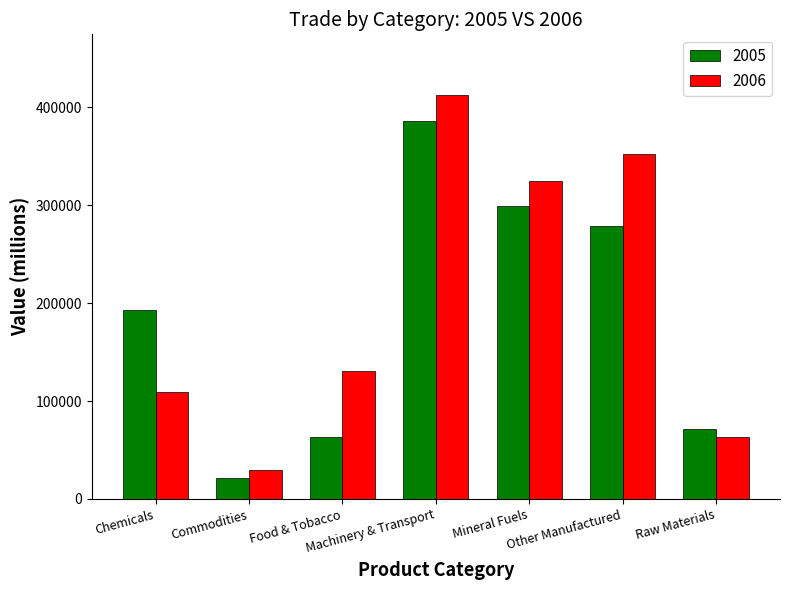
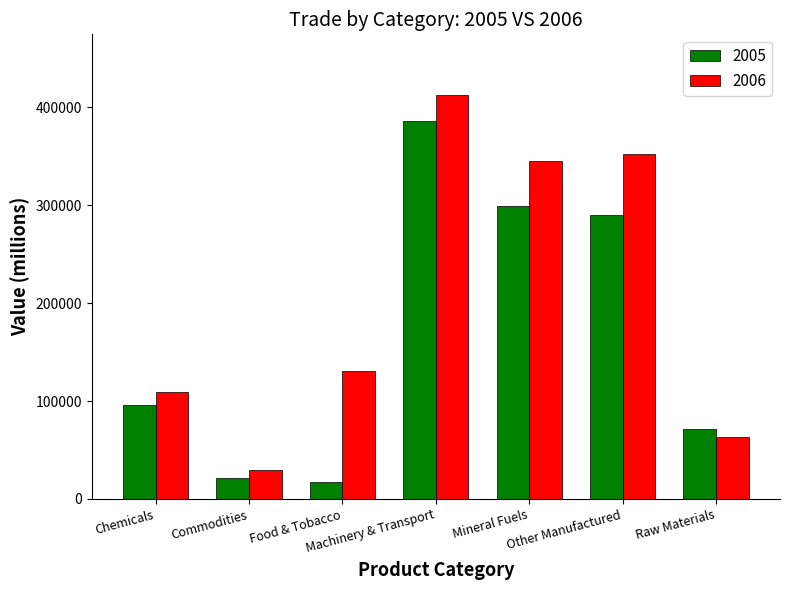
2005, Chemicals: 190000 -> 100000
2005, Food & Tobacco: 60000 -> 20000
2006, Mineral Fuels: 320000 -> 340000
2005, Other Manufactured: 280000 -> 290000
